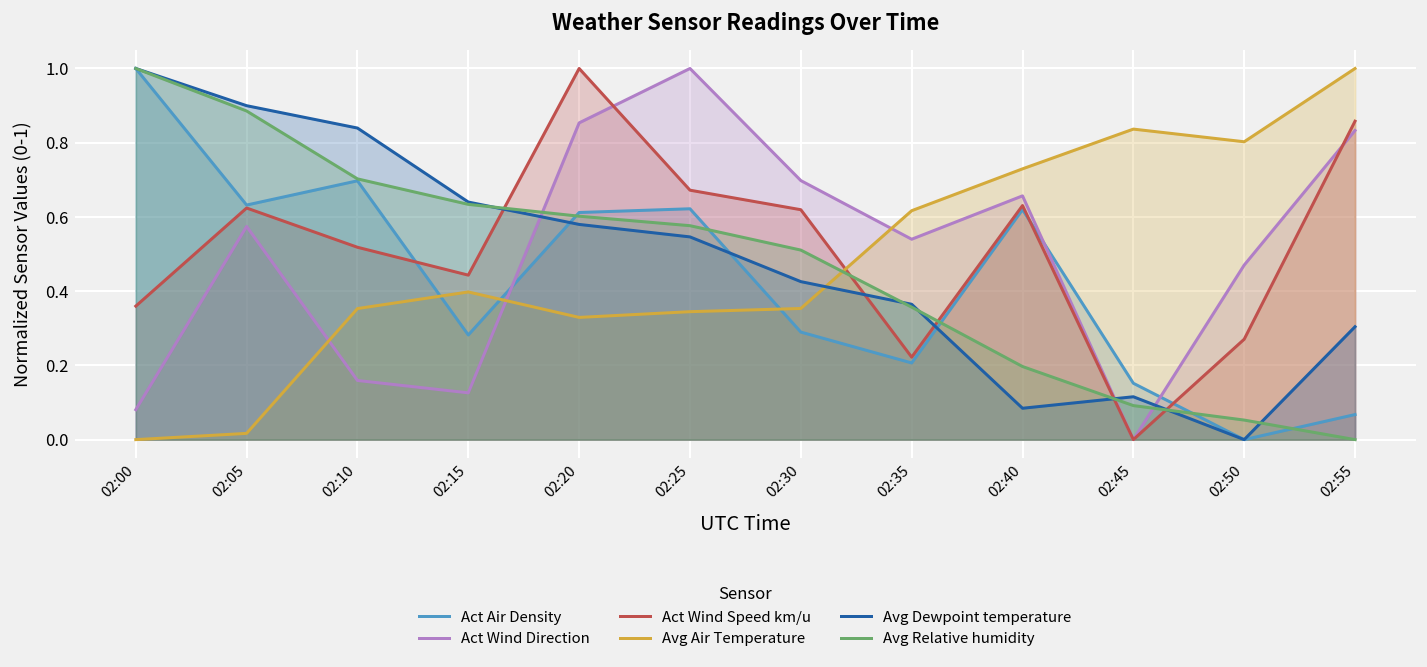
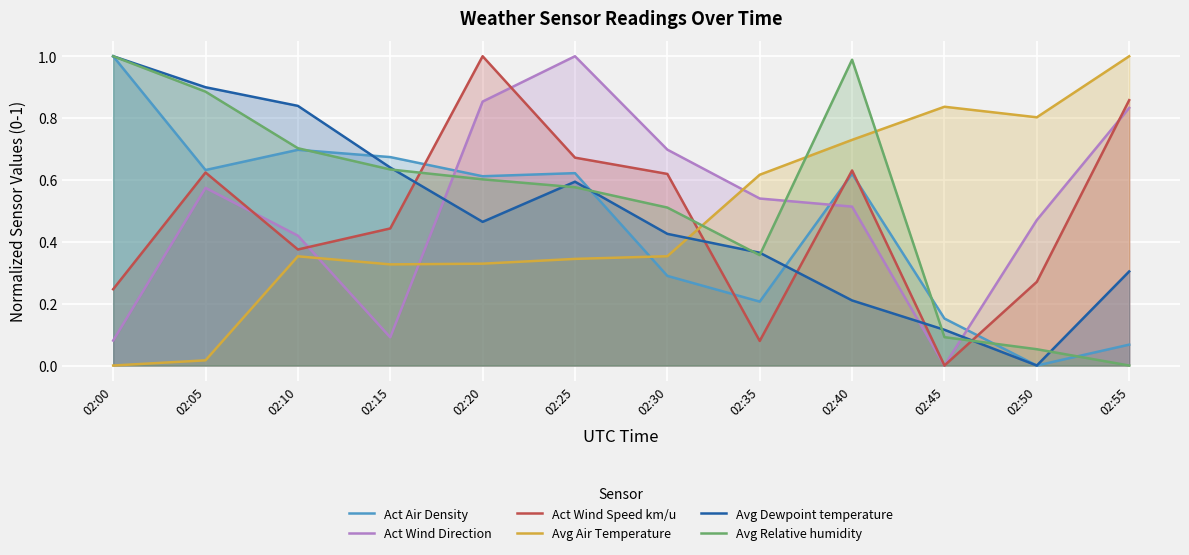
Act Wind Speed km/u, 02:00: 0.36 -> 0.25
Act Wind Direction, 02:10: 0.16 -> 0.42
Act Wind Speed km/u, 02:10: 0.52 -> 0.38
Act Air Density, 02:15: 0.28 -> 0.67
Act Wind Direction, 02:15: 0.13 -> 0.09
Avg Air Temperature, 02:15: 0.40 -> 0.33
Avg Dewpoint temperature, 02:20: 0.58 -> 0.46
Avg Dewpoint temperature, 02:25: 0.55 -> 0.59
Act Wind Speed km/u, 02:35: 0.22 -> 0.08
Act Wind Direction, 02:40: 0.66 -> 0.51
Avg Dewpoint temperature, 02:40: 0.08 -> 0.21
Avg Relative humidity, 02:40: 0.20 -> 0.99
